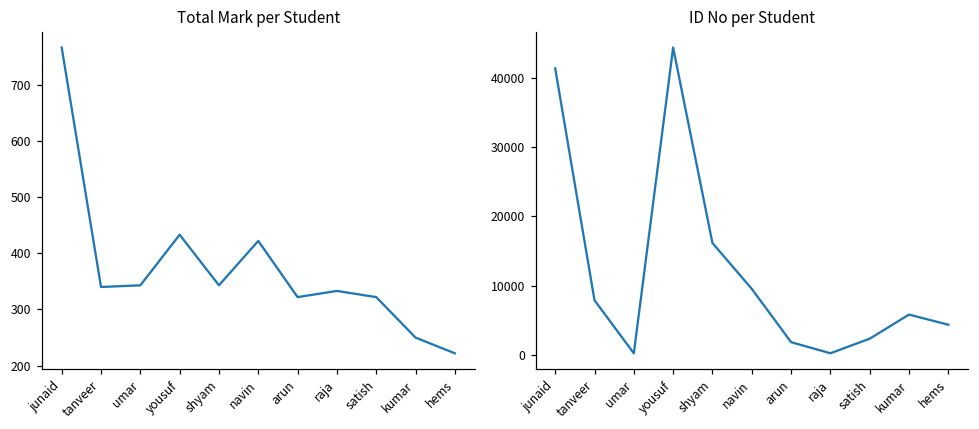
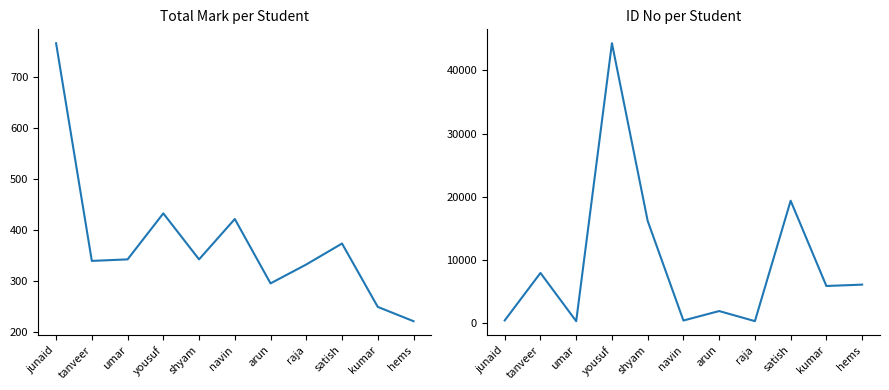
Total Mark per Student, arun: 320 -> 300
Total Mark per Student, satish: 320 -> 370
ID No per Student, junaid: 41000 -> 0
ID No per Student, navin: 10000 -> 0
ID No per Student, satish: 2000 -> 19000
ID No per Student, hems: 4000 -> 6000
